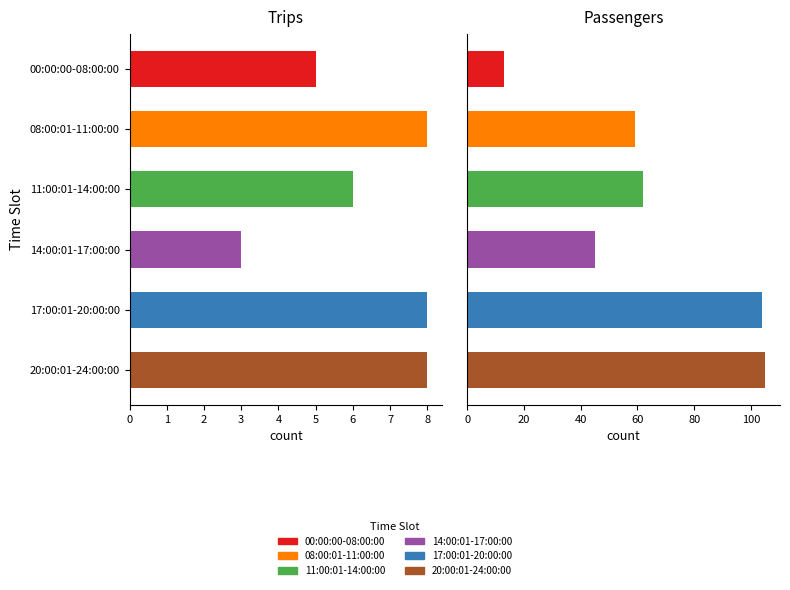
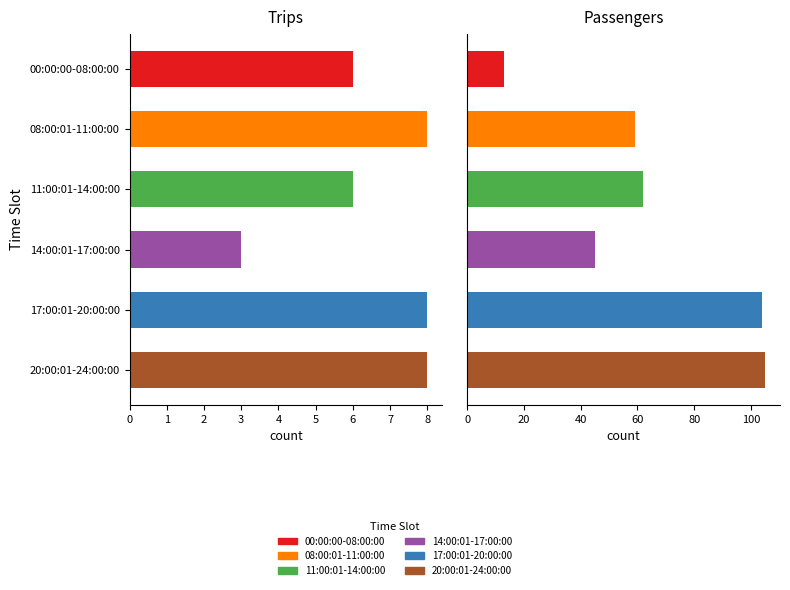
Trips, 00:00:00-08:00:00: 5 -> 6
